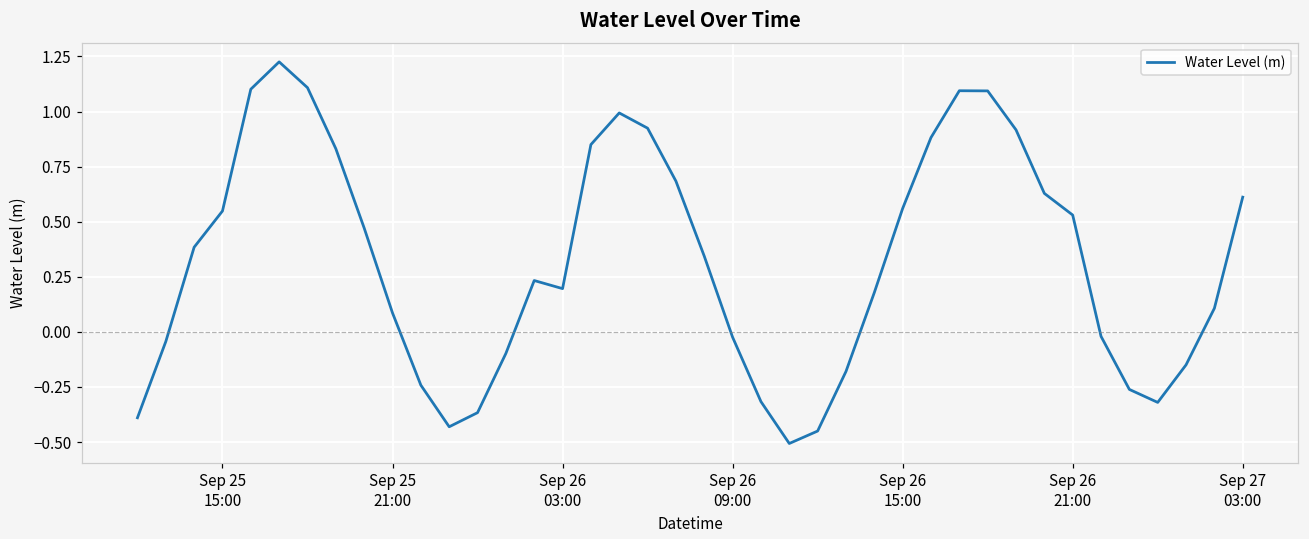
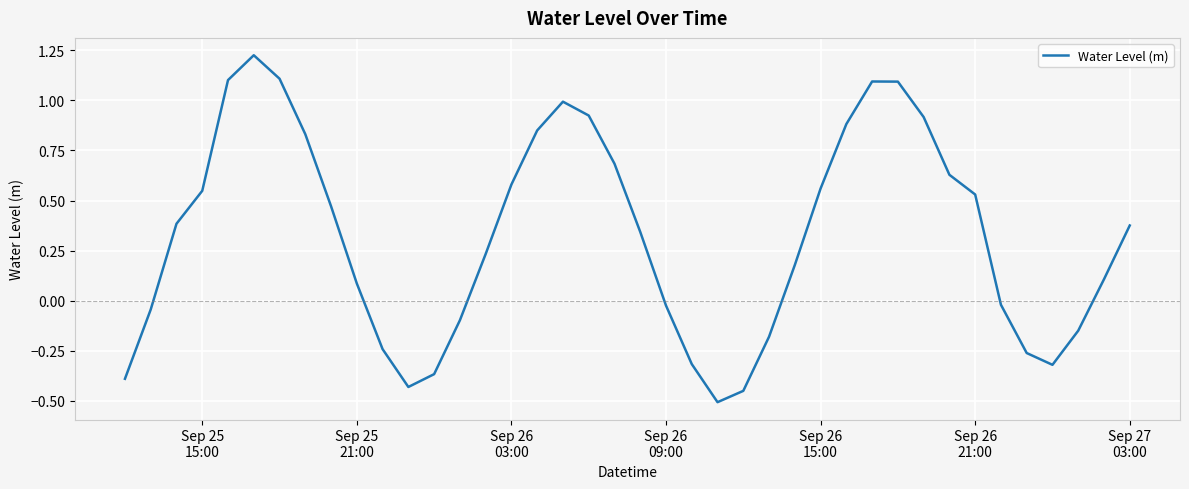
Sep 26 03:00: 0.20 -> 0.58
Sep 27 03:00: 0.61 -> 0.38
